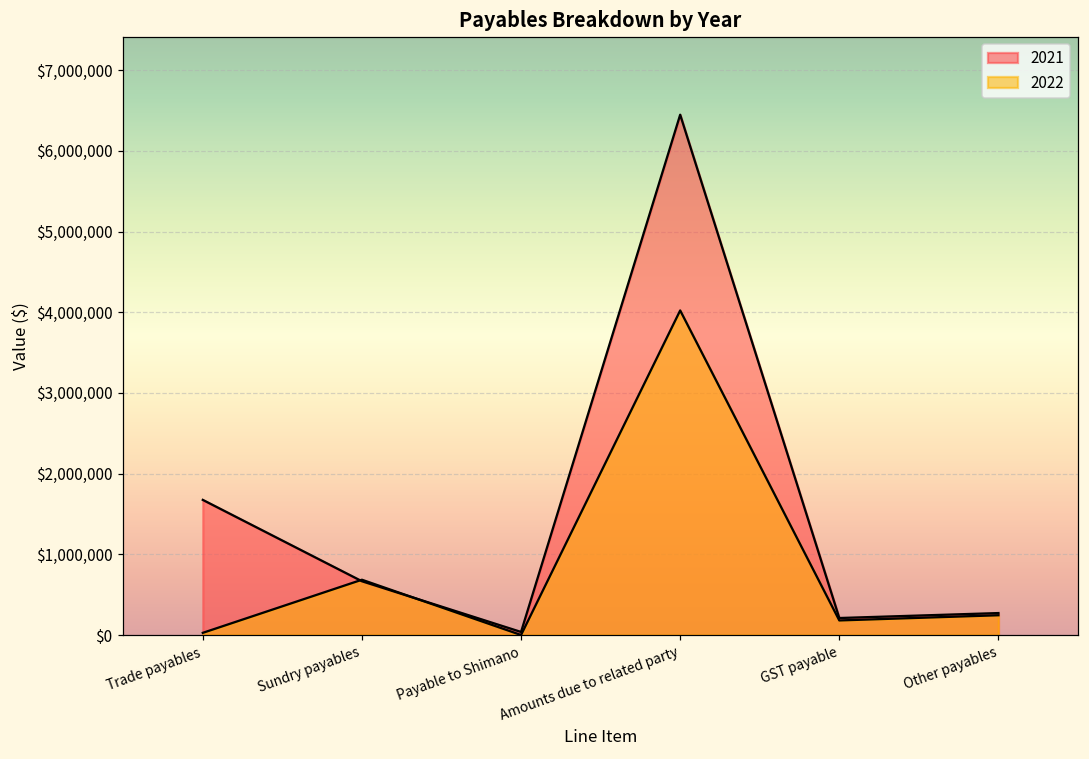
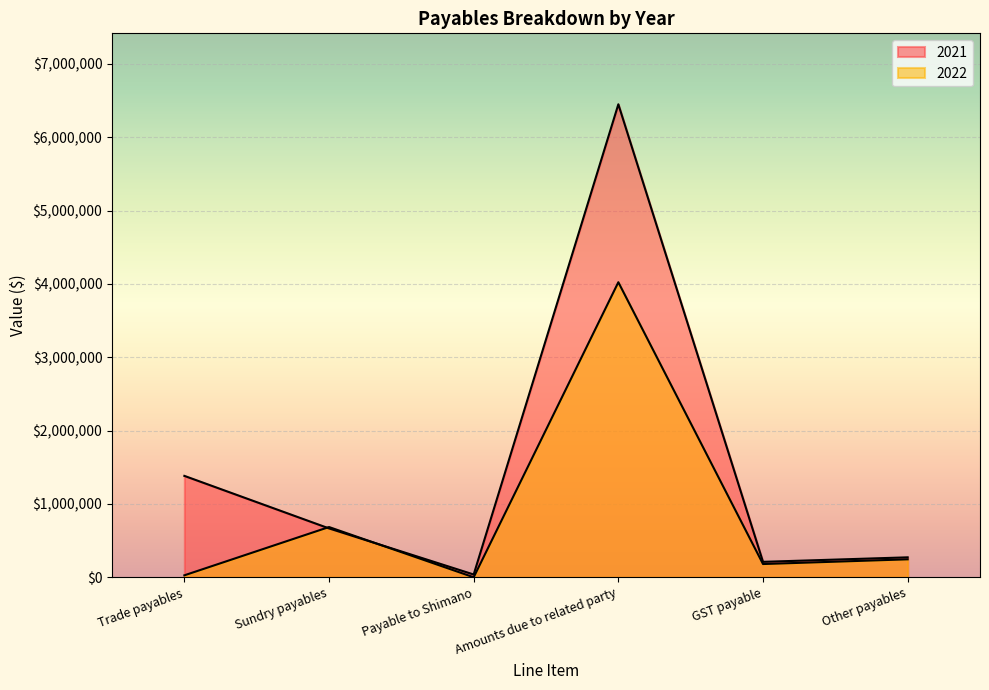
2021, Trade payables: $1,700,000 -> $1,400,000
